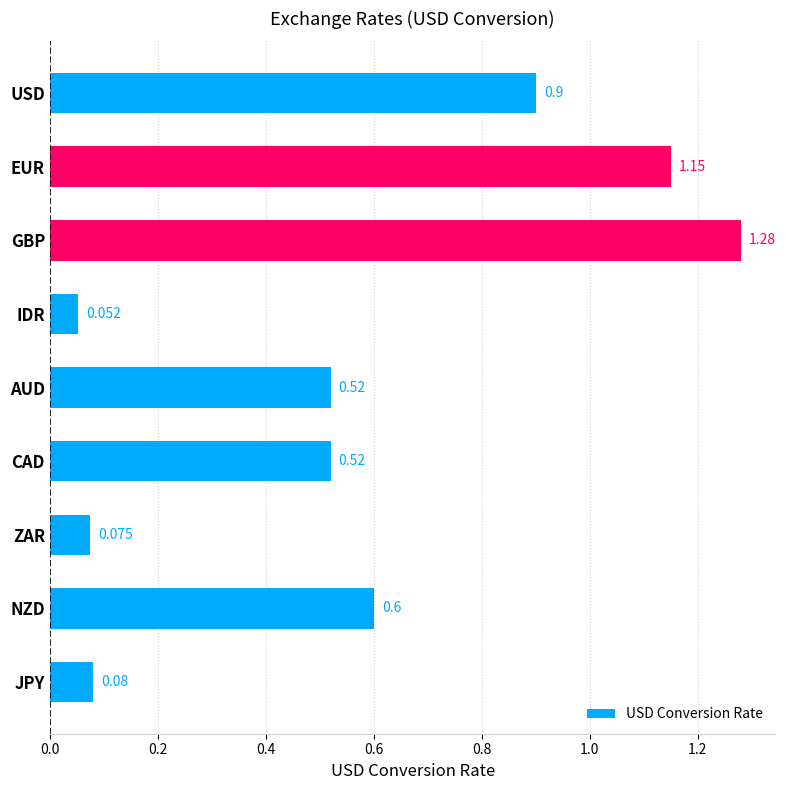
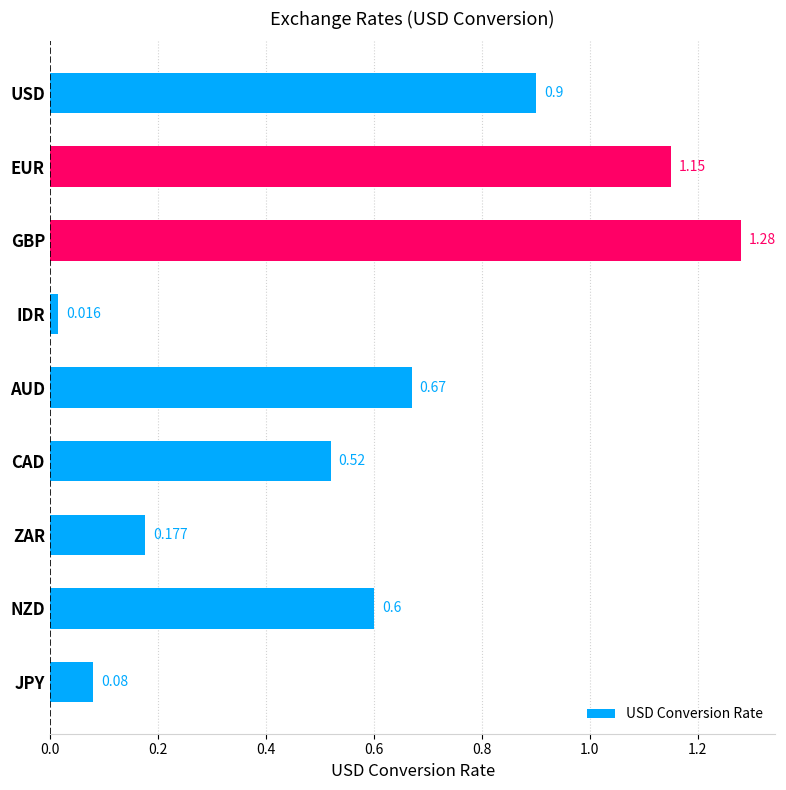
IDR: 0.052 -> 0.016
AUD: 0.52 -> 0.67
ZAR: 0.075 -> 0.177
